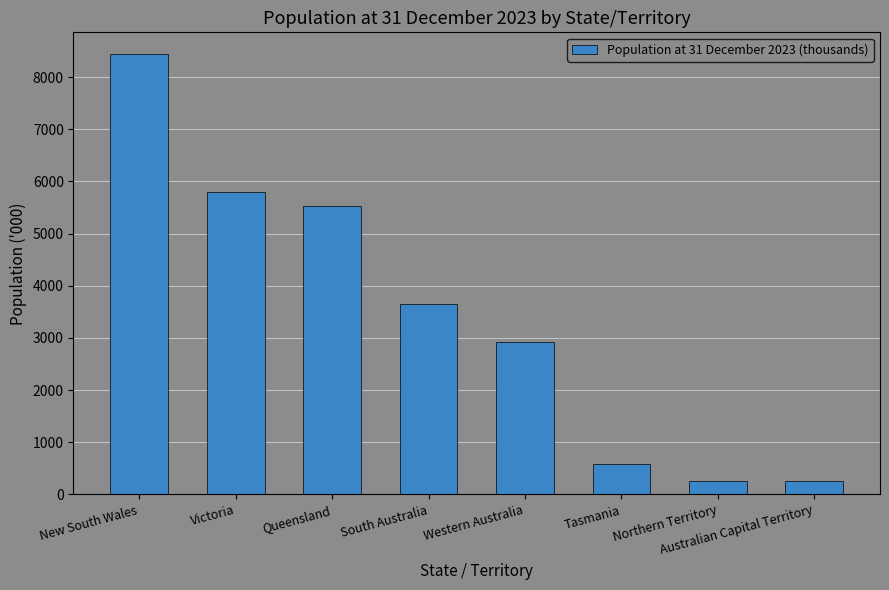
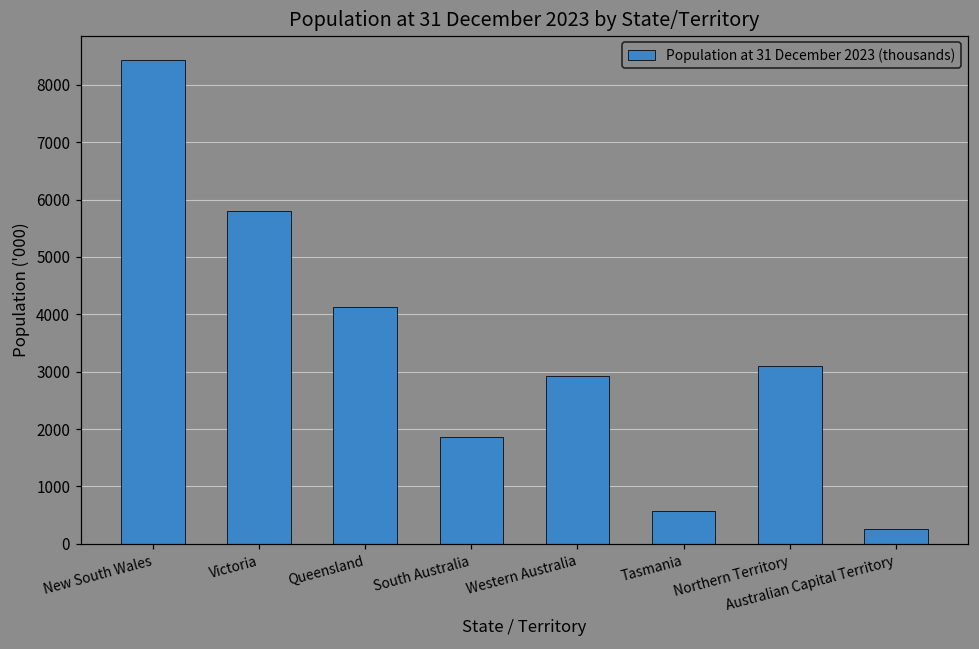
Queensland: 5500 -> 4100
South Australia: 3600 -> 1900
Northern Territory: 300 -> 3100
